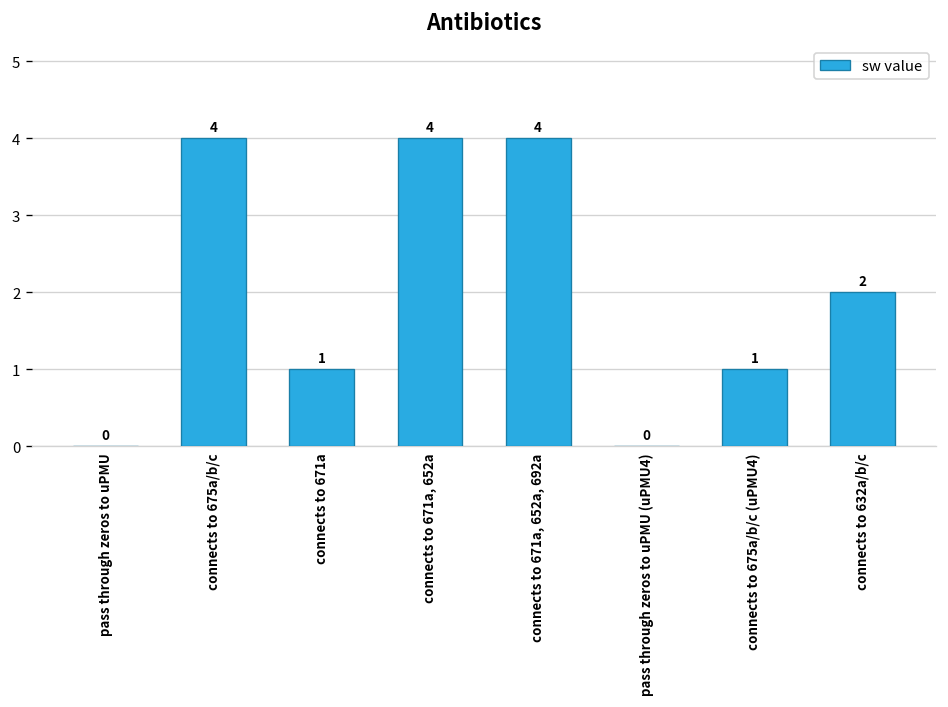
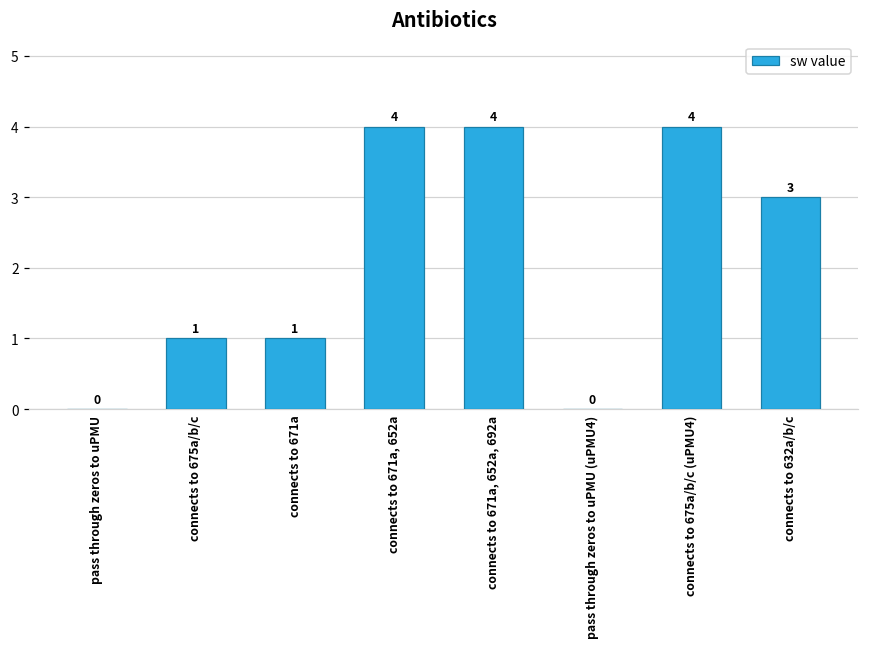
connects to 675a/b/c: 4 -> 1
connects to 675a/b/c (uPMU4): 1 -> 4
connects to 632a/b/c: 2 -> 3
